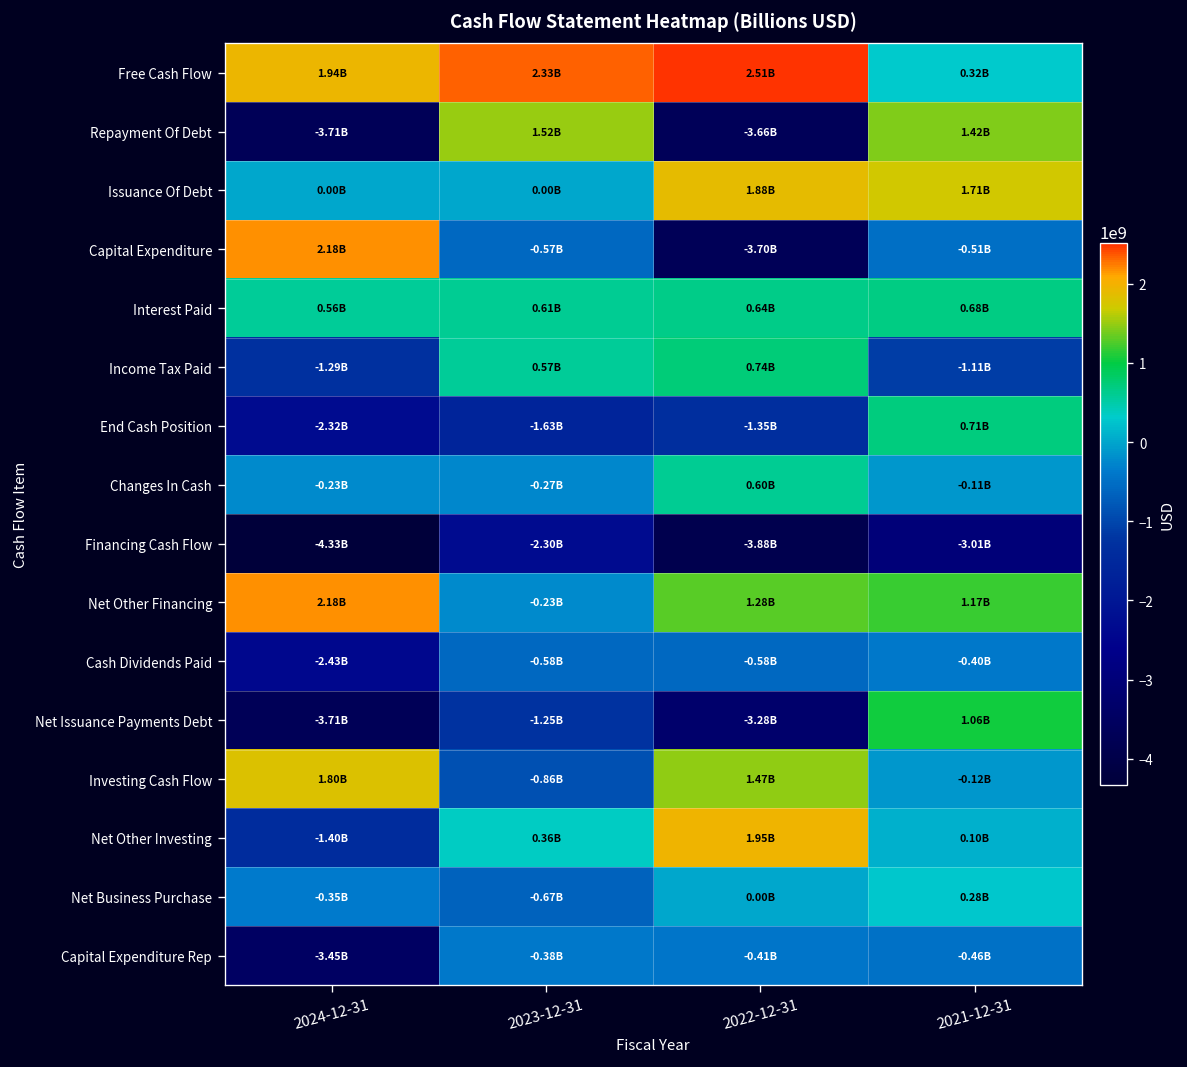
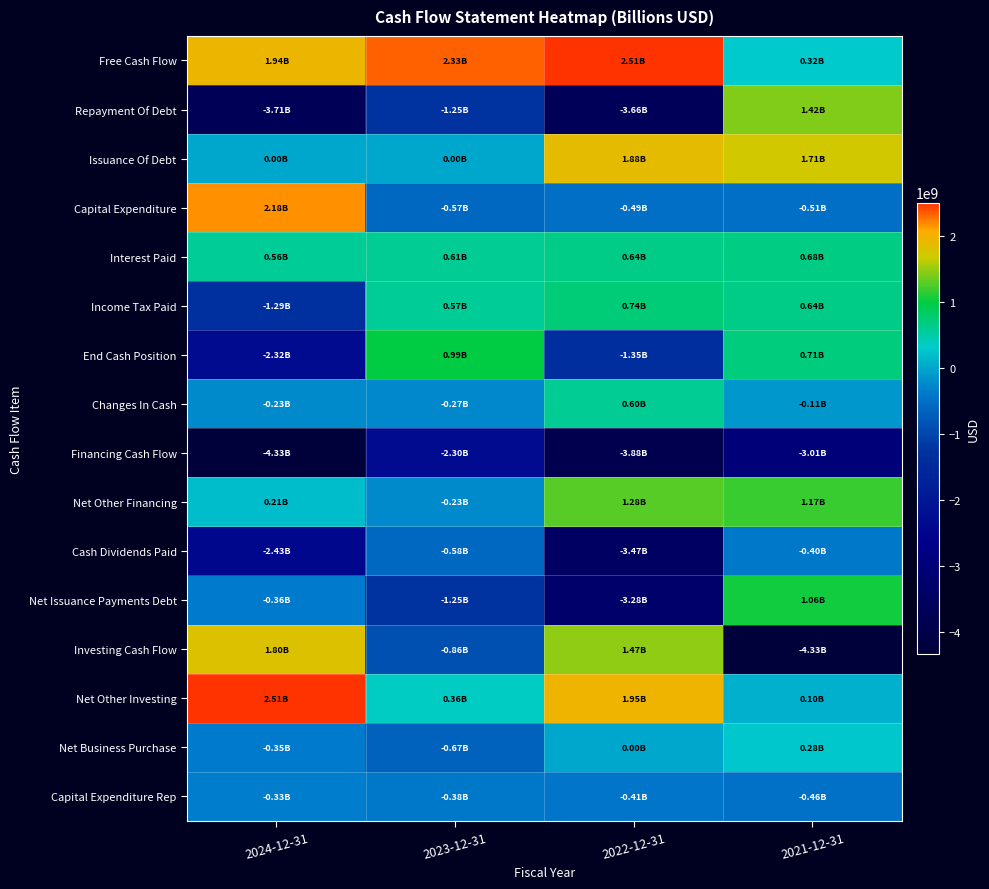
Repayment Of Debt, 2023-12-31: 1.52B -> -1.25B
Capital Expenditure, 2022-12-31: -3.70B -> -0.49B
Income Tax Paid, 2021-12-31: -1.11B -> 0.64B
End Cash Position, 2023-12-31: -1.63B -> 0.99B
Net Other Financing, 2024-12-31: 2.18B -> 0.21B
Cash Dividends Paid, 2022-12-31: -0.58B -> -3.47B
Net Issuance Payments Debt, 2024-12-31: -3.71B -> -0.36B
Investing Cash Flow, 2021-12-31: -0.12B -> -4.33B
Net Other Investing, 2024-12-31: -1.40B -> 2.51B
Capital Expenditure Rep, 2024-12-31: -3.45B -> -0.33B
